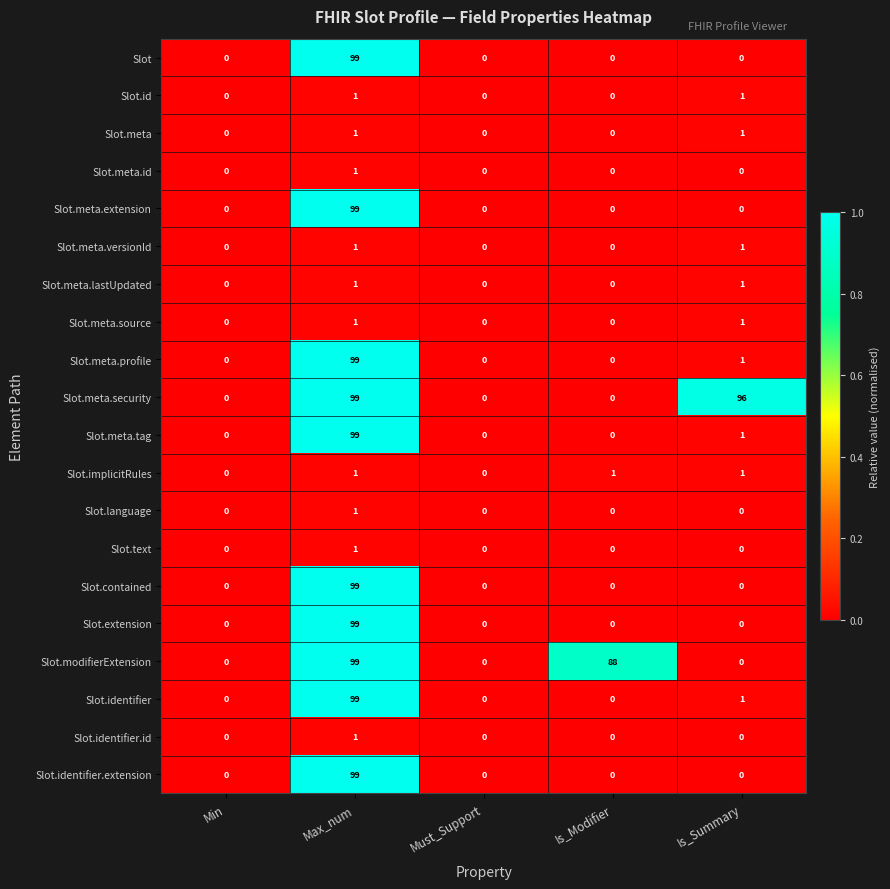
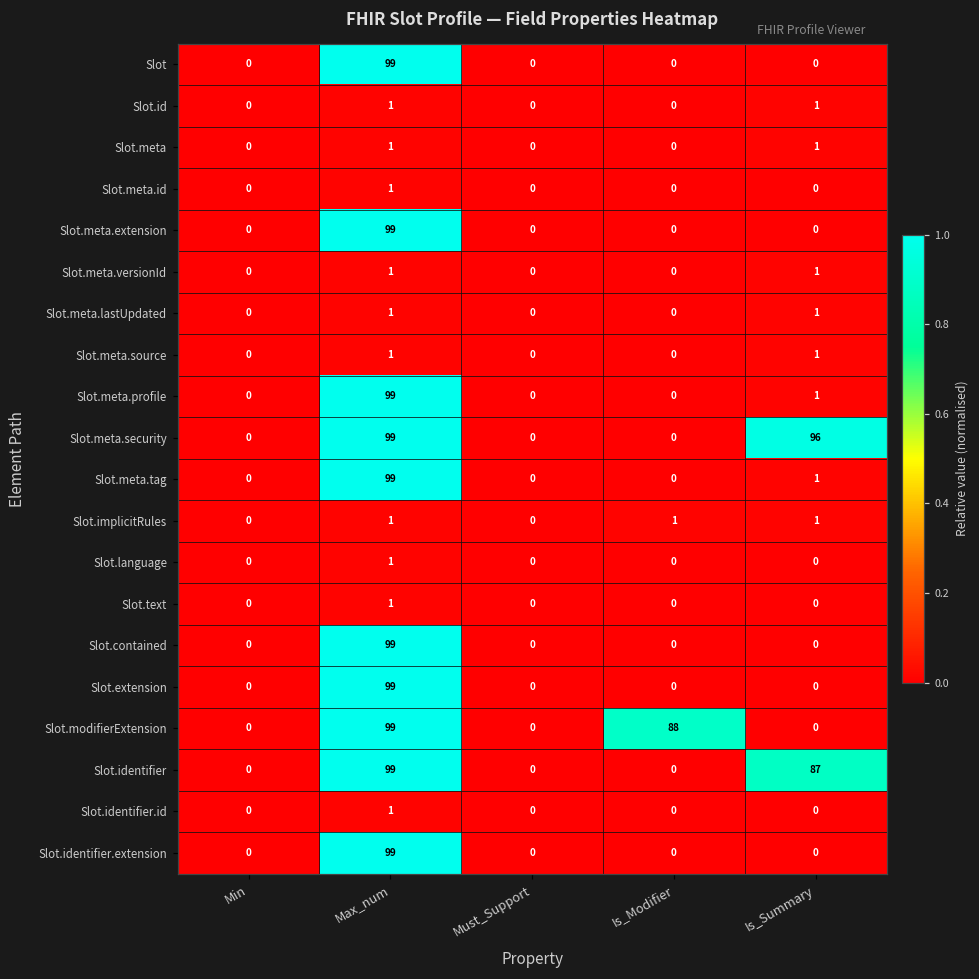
Slot.identifier, Is_Summary: 1 -> 87
